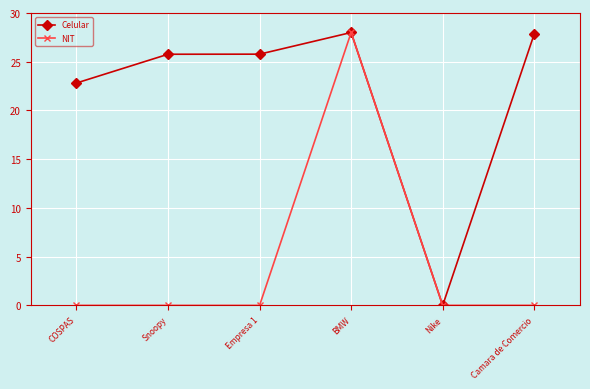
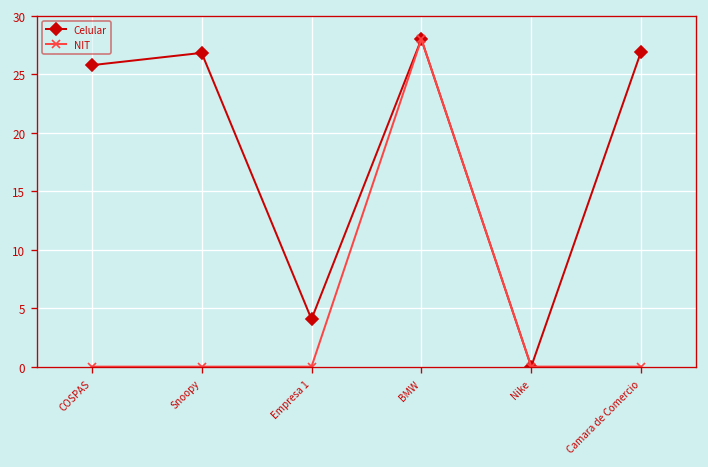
Celular, COSPAS: 23 -> 26
Celular, Snoopy: 26 -> 27
Celular, Empresa 1: 26 -> 4
Celular, Camara de Comercio: 28 -> 27
